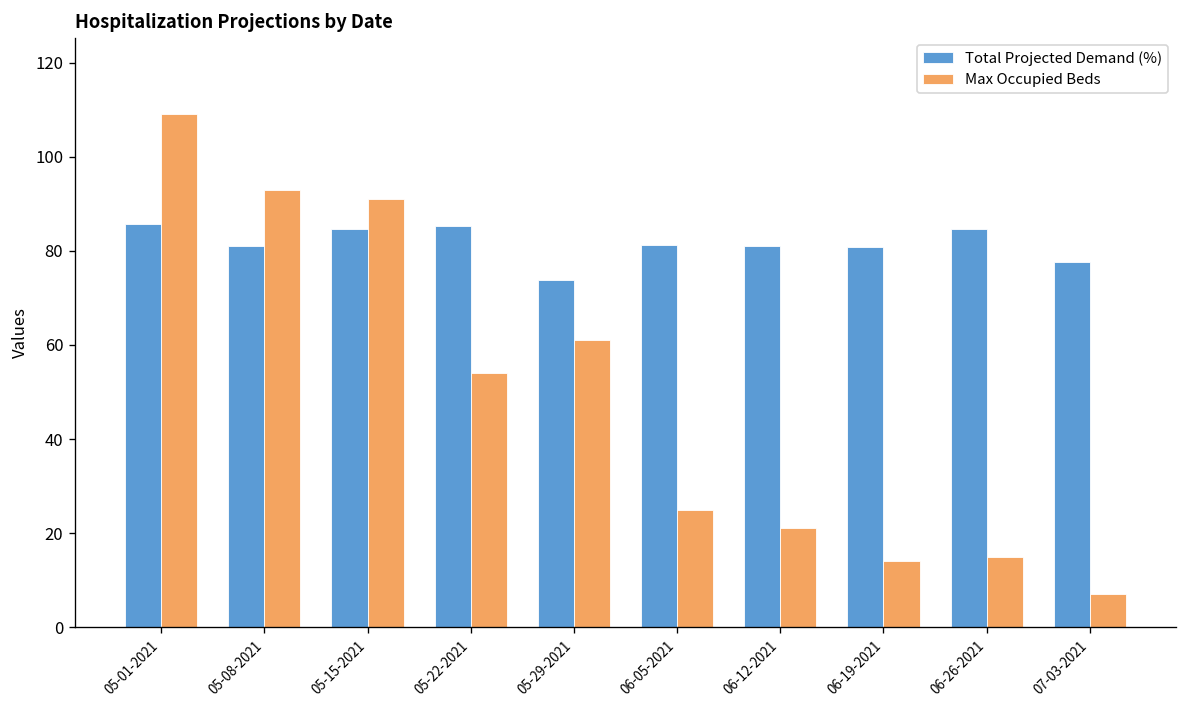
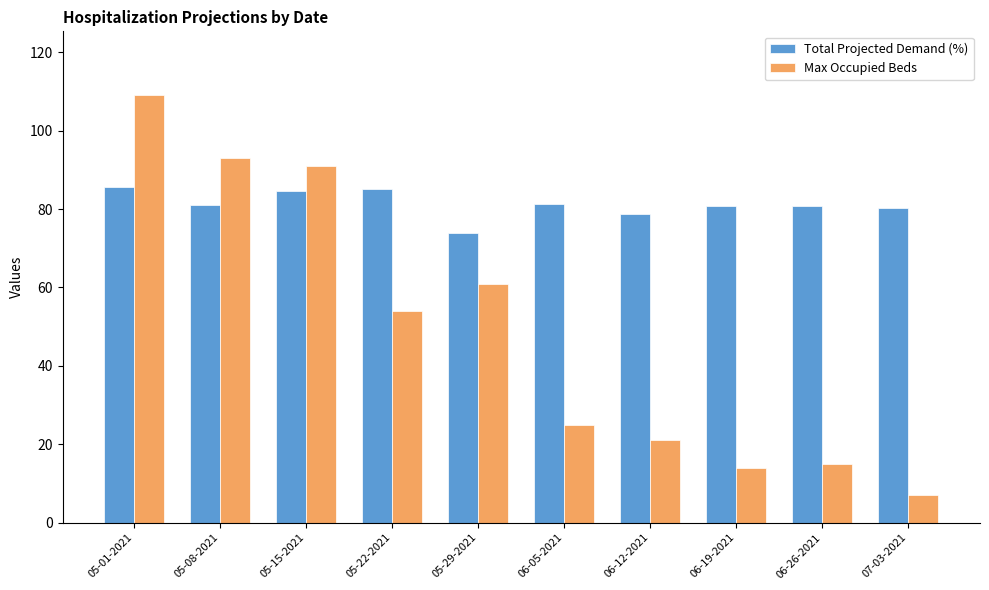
Total Projected Demand (%), 06-12-2021: 81 -> 79
Total Projected Demand (%), 06-26-2021: 85 -> 81
Total Projected Demand (%), 07-03-2021: 78 -> 80
